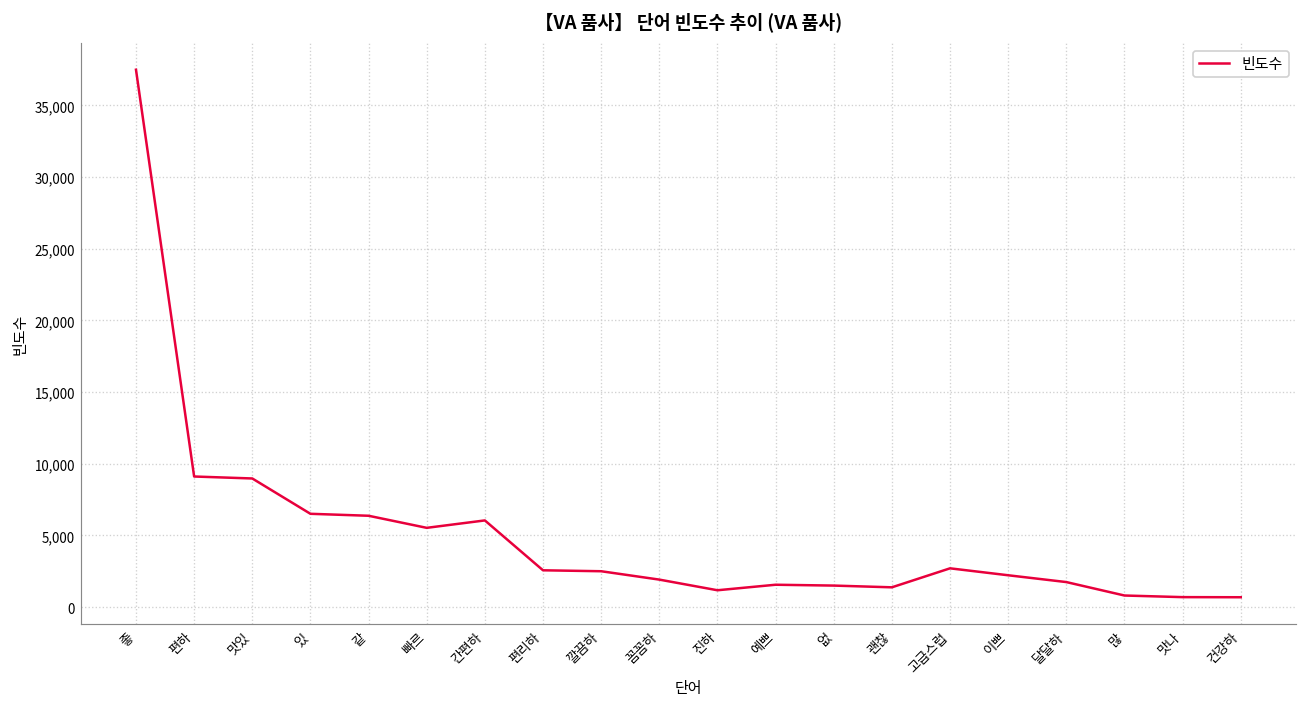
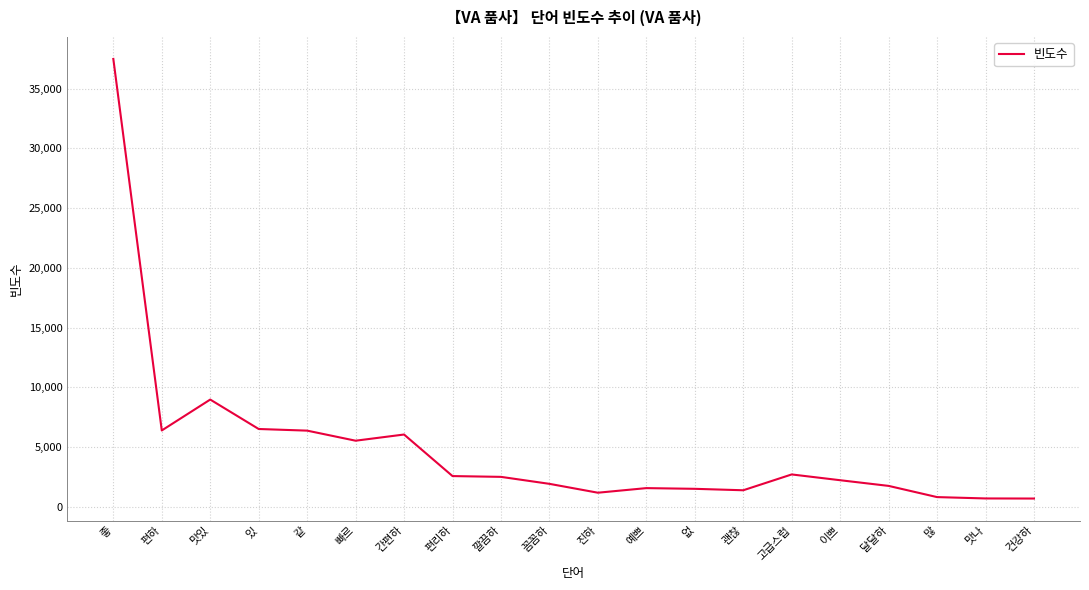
편하: 9,100 -> 6,400
